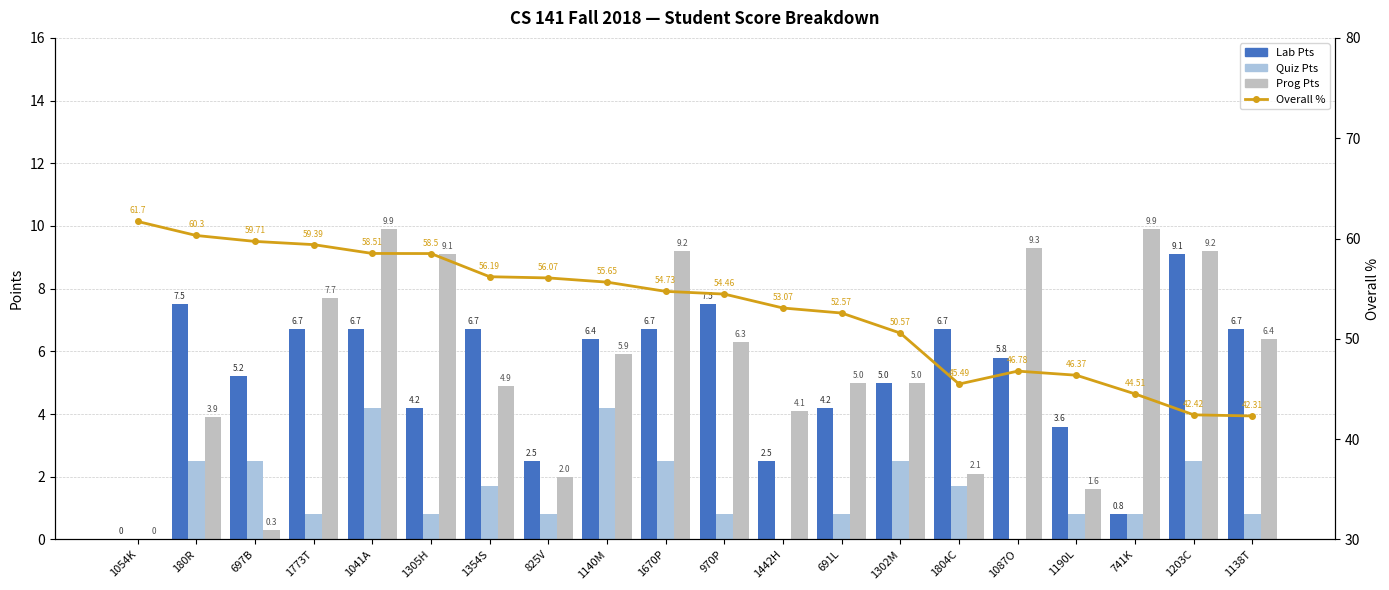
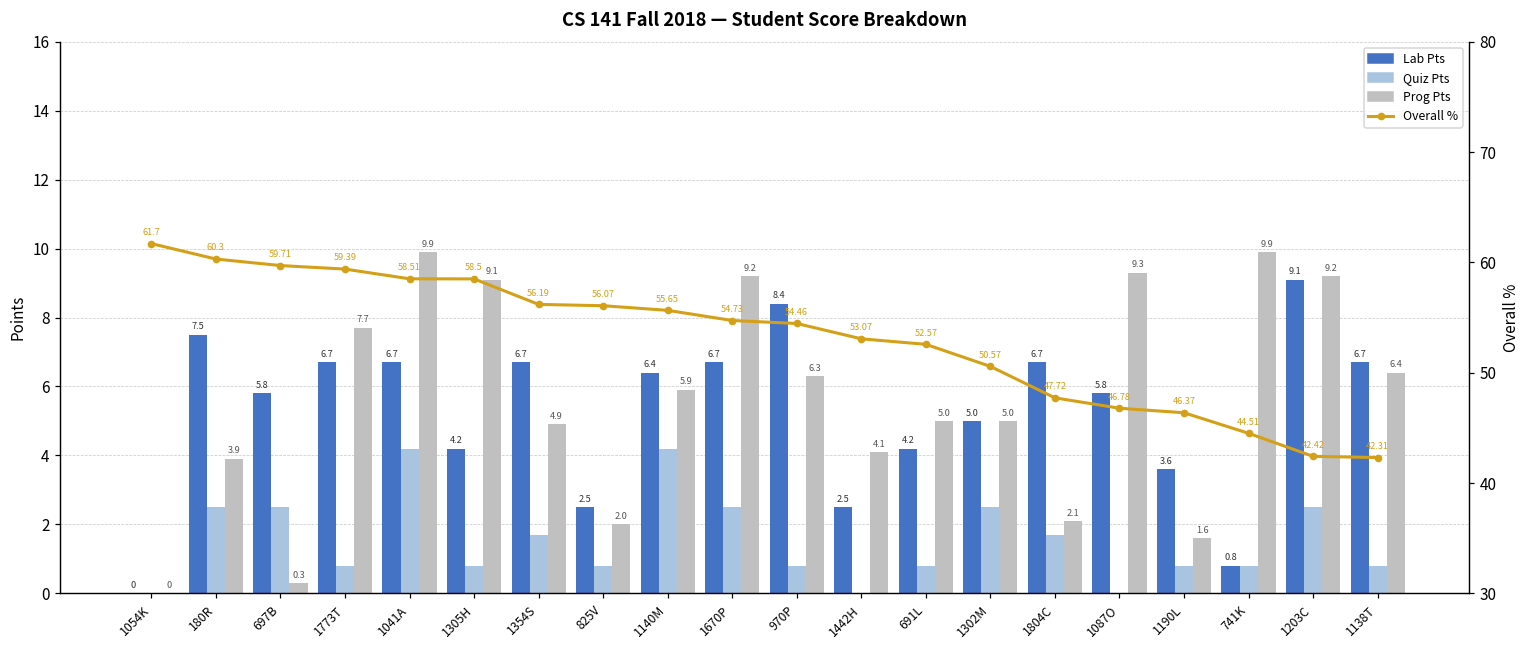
Lab Pts, 697B: 5.2 -> 5.8
Lab Pts, 970P: 7.5 -> 8.4
Overall %, 1804C: 45.49 -> 47.72
